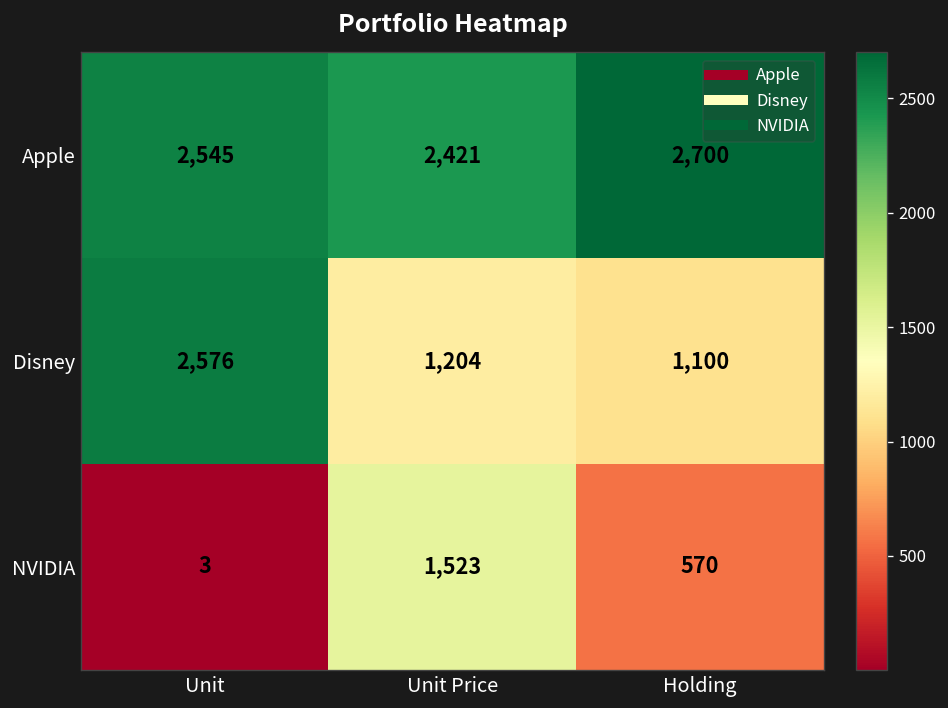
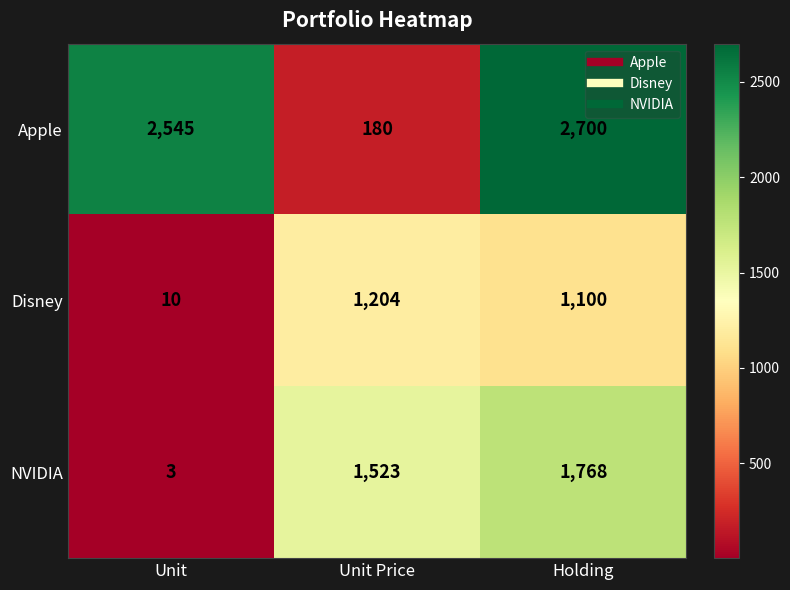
Apple, Unit Price: 2,421 -> 180
Disney, Unit: 2,576 -> 10
NVIDIA, Holding: 570 -> 1,768
